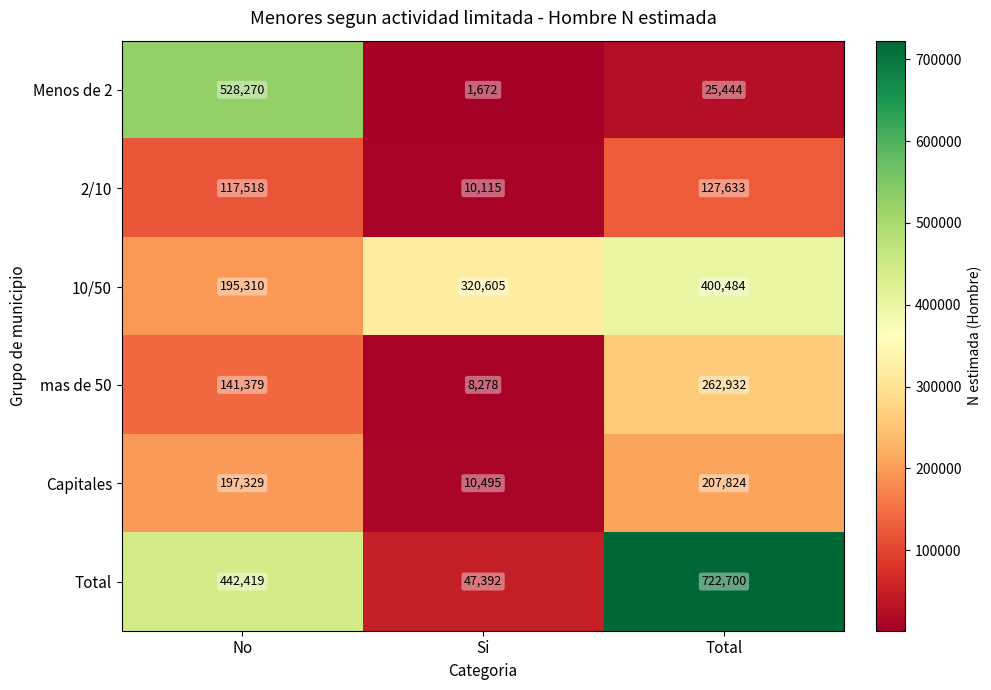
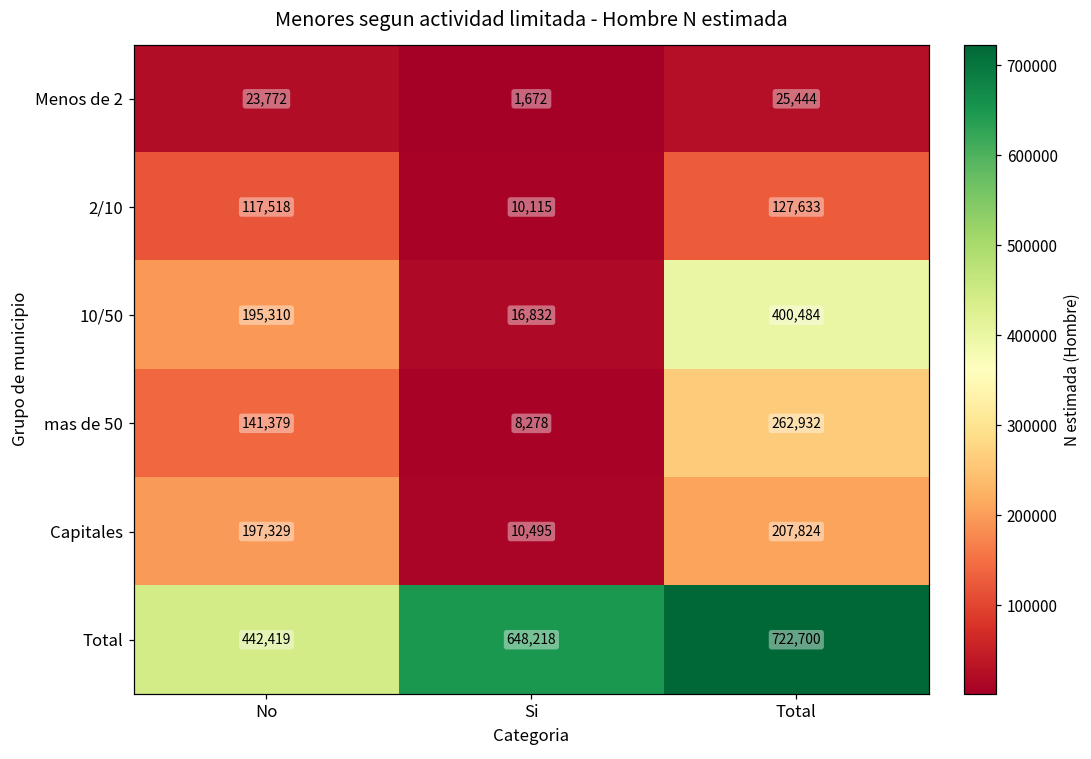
Menos de 2, No: 528,270 -> 23,772
10/50, Si: 320,605 -> 16,832
Total, Si: 47,392 -> 648,218
